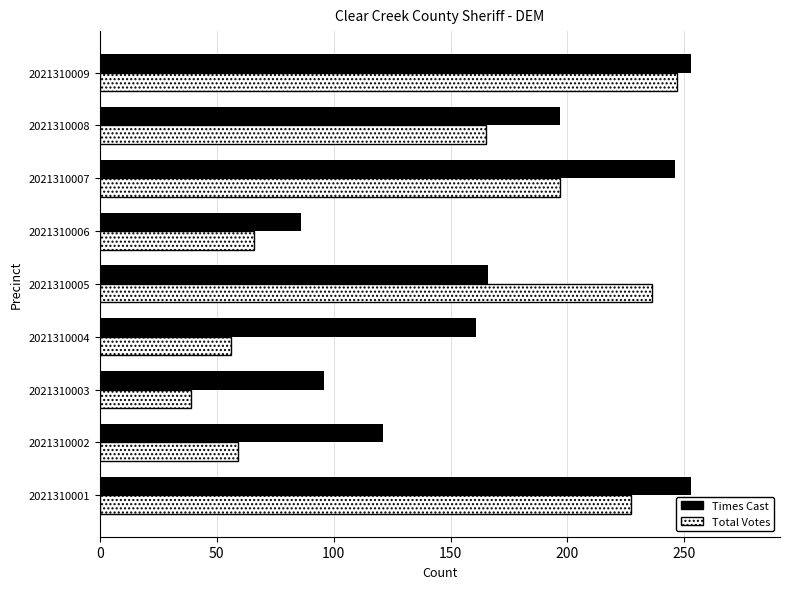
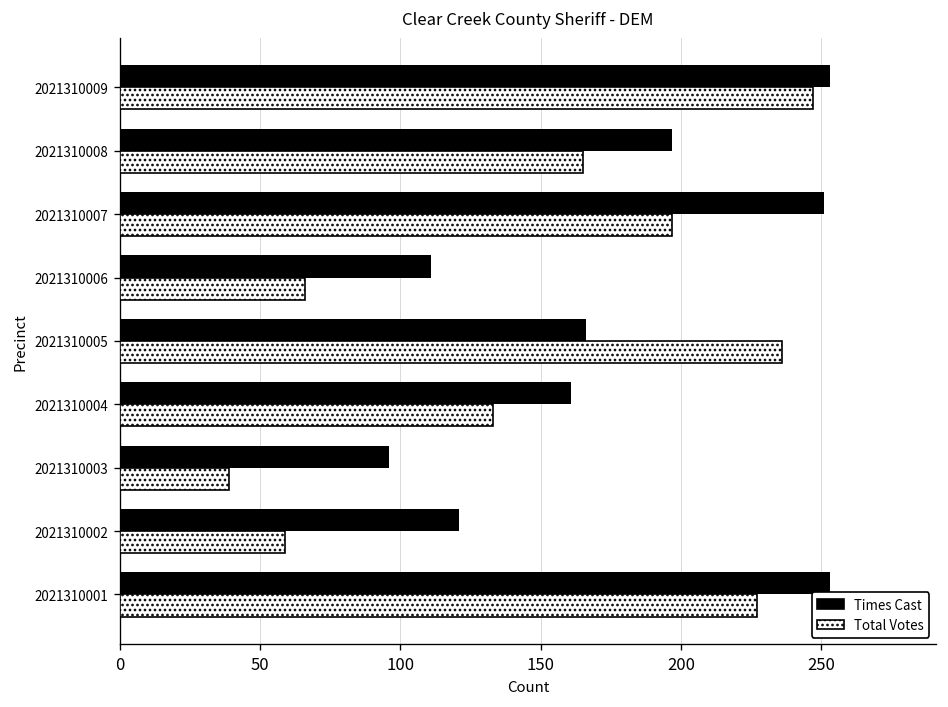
Times Cast, 2021310007: 246 -> 251
Times Cast, 2021310006: 86 -> 111
Total Votes, 2021310004: 56 -> 133
